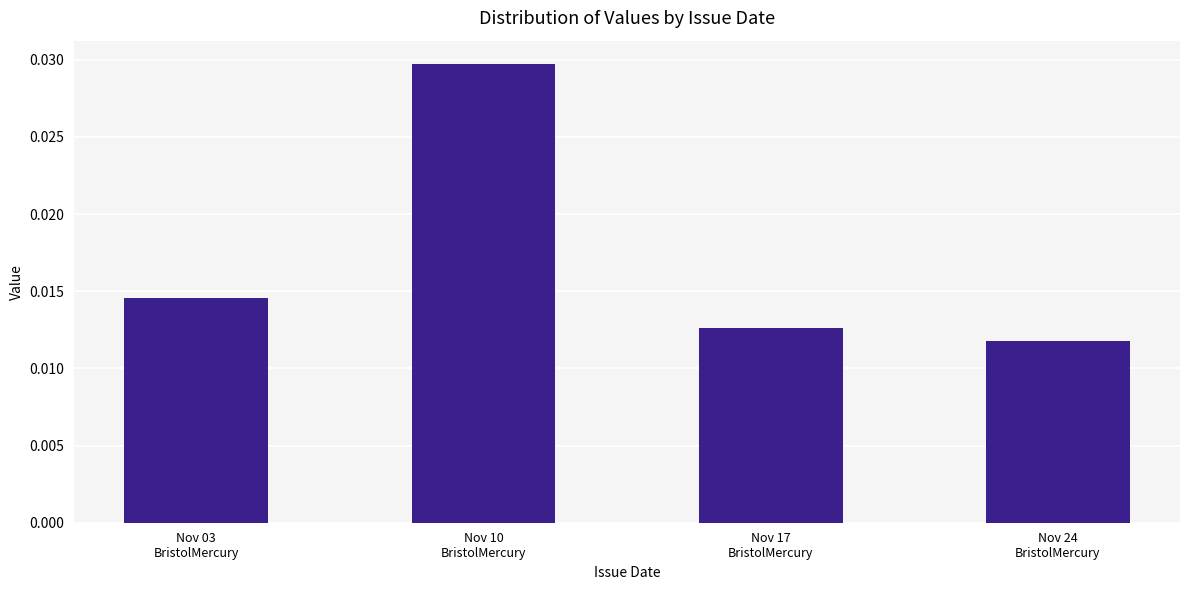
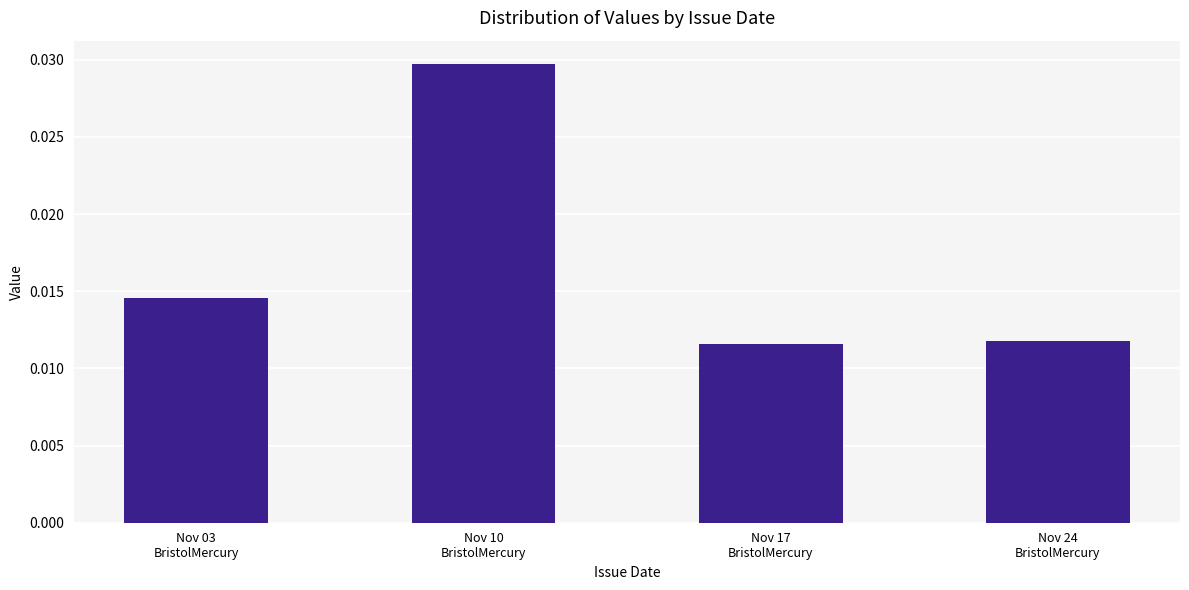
Nov 17 BristolMercury: 0.0126 -> 0.0116
